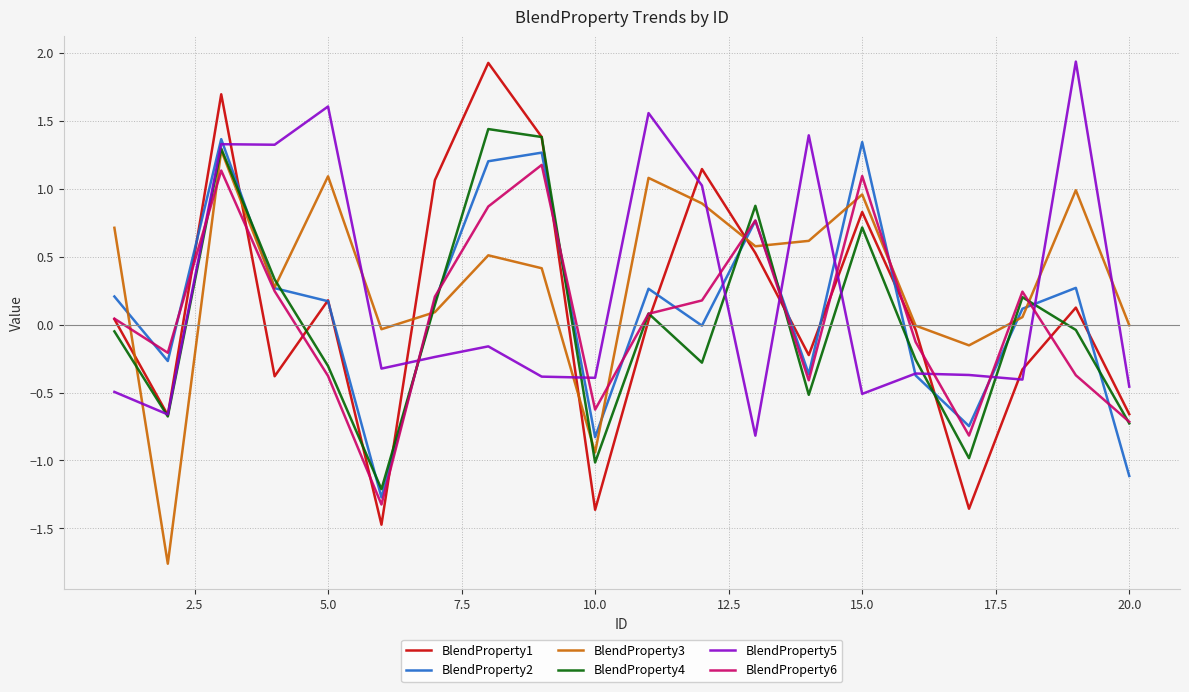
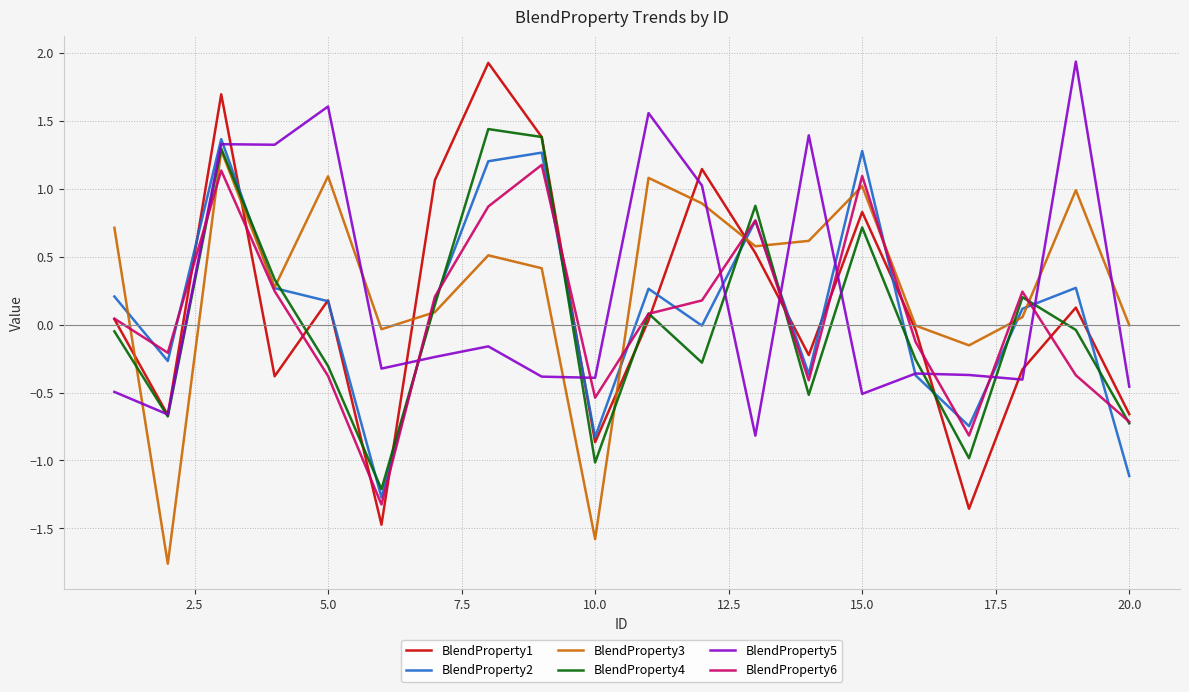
BlendProperty1, 10.0: -1.36 -> -0.87
BlendProperty3, 10.0: -0.94 -> -1.58
BlendProperty6, 10.0: -0.63 -> -0.54
BlendProperty2, 15.0: 1.34 -> 1.28
BlendProperty3, 15.0: 0.96 -> 1.02
